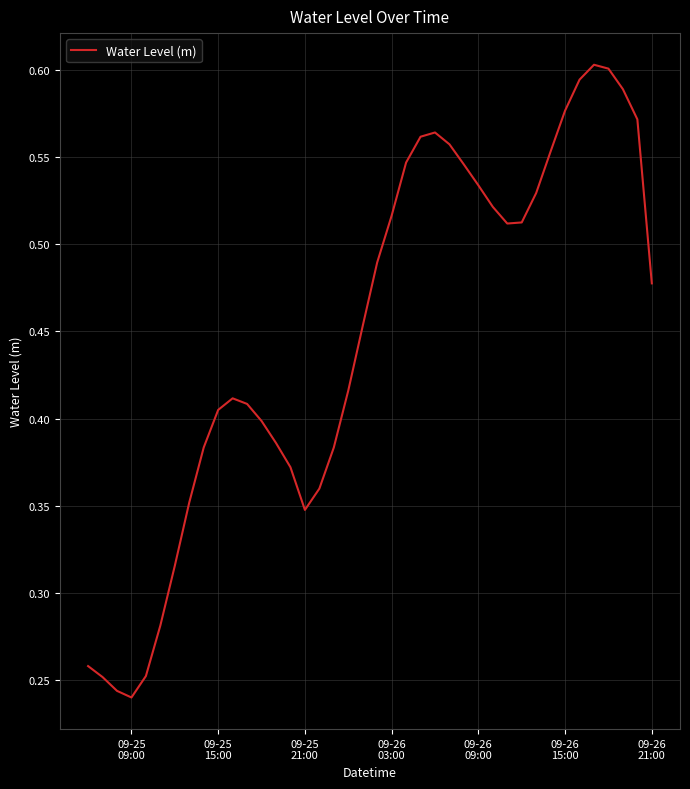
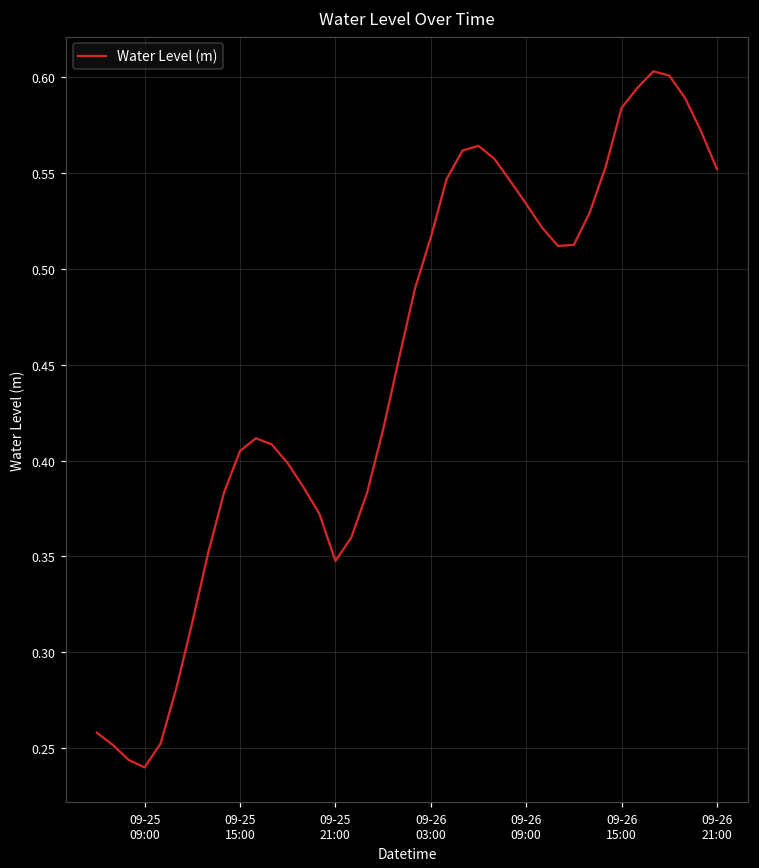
09-26 15:00: 0.577 -> 0.584
09-26 21:00: 0.478 -> 0.552
